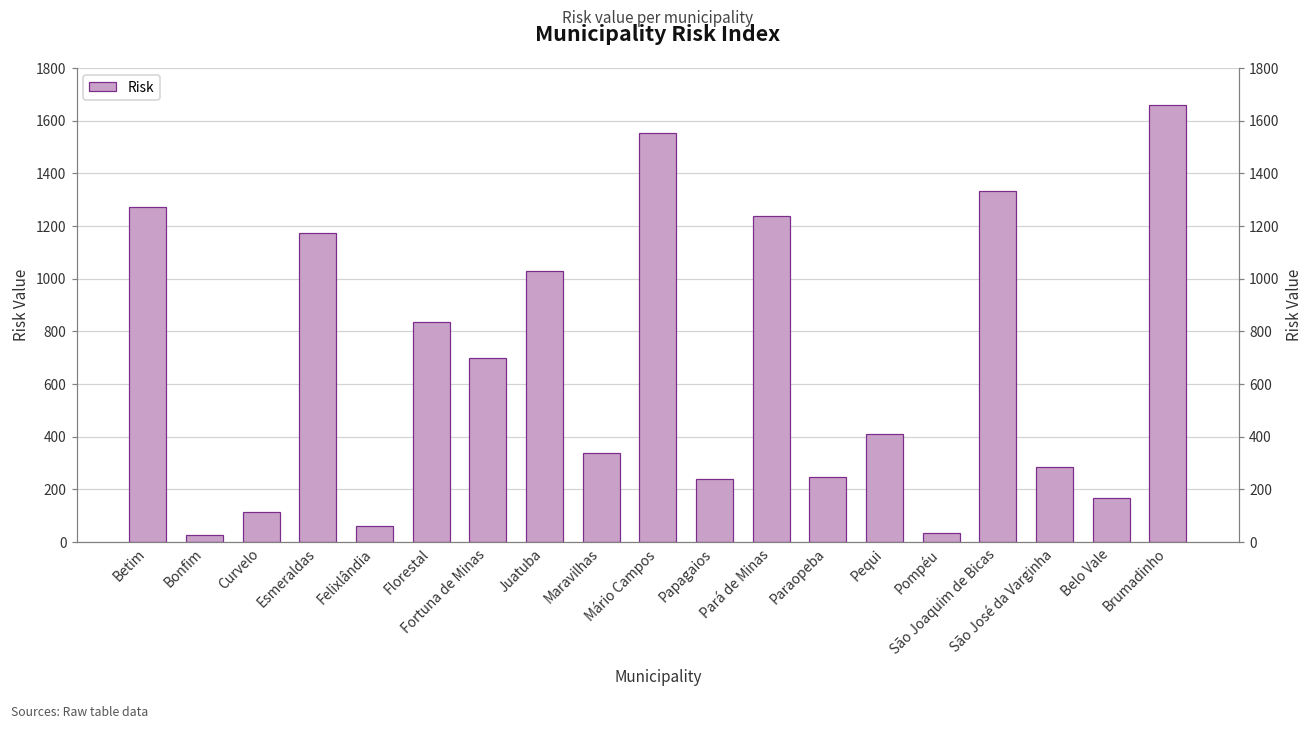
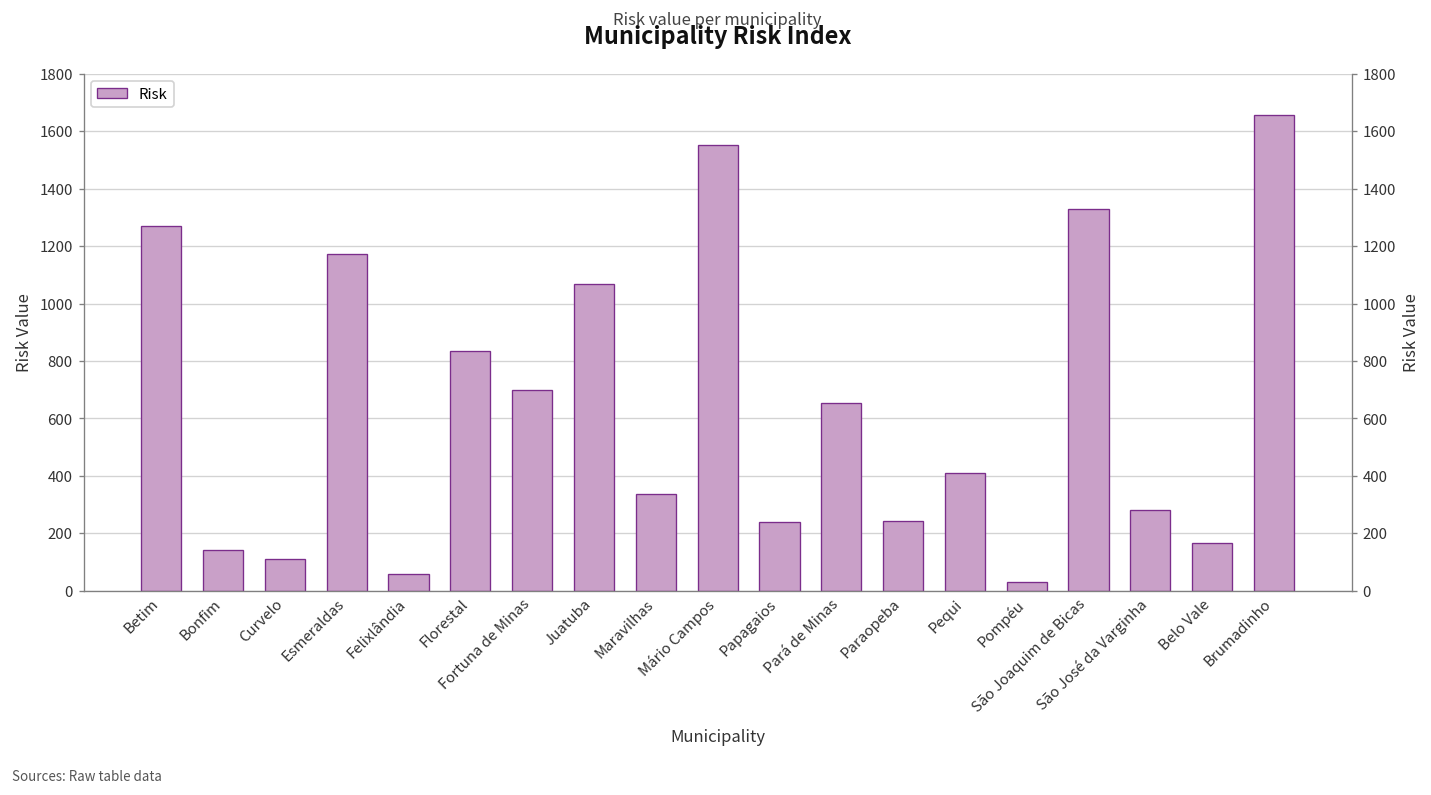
Bonfim: 30 -> 140
Juatuba: 1030 -> 1070
Pará de Minas: 1240 -> 650
